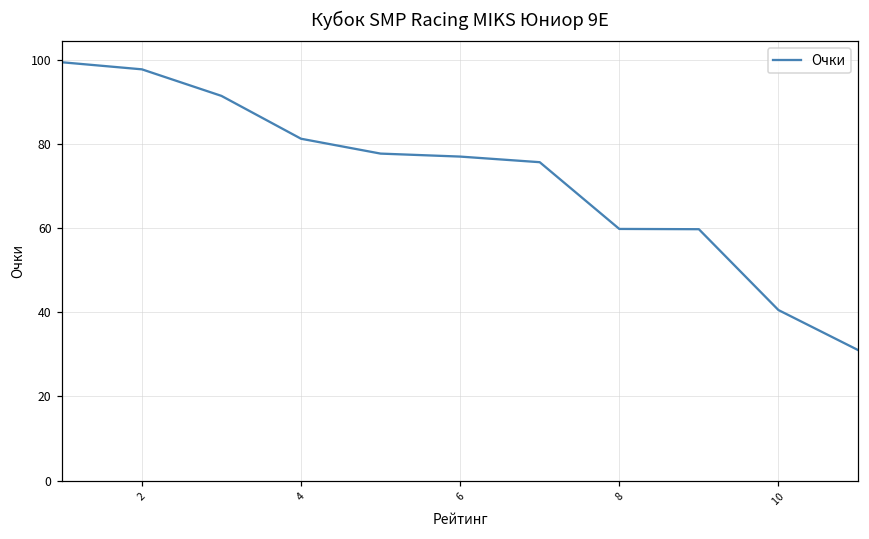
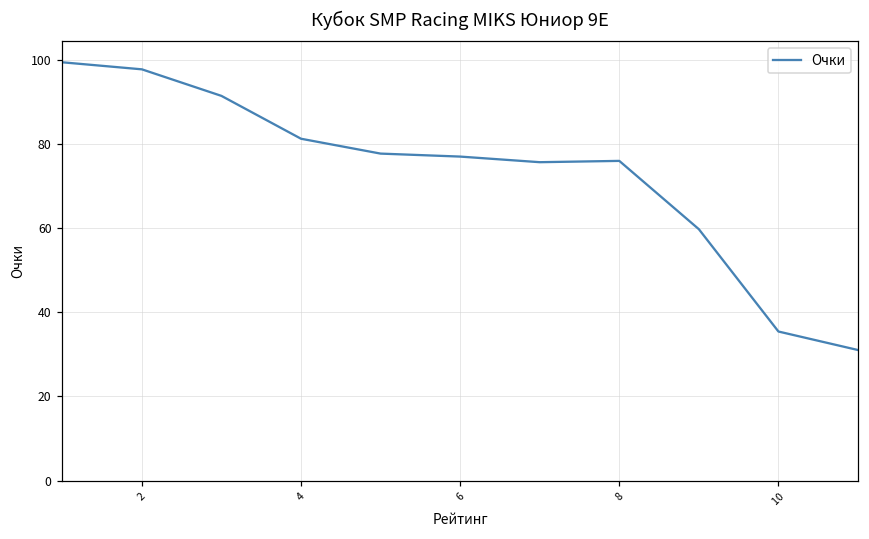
8: 60 -> 76
10: 41 -> 35
